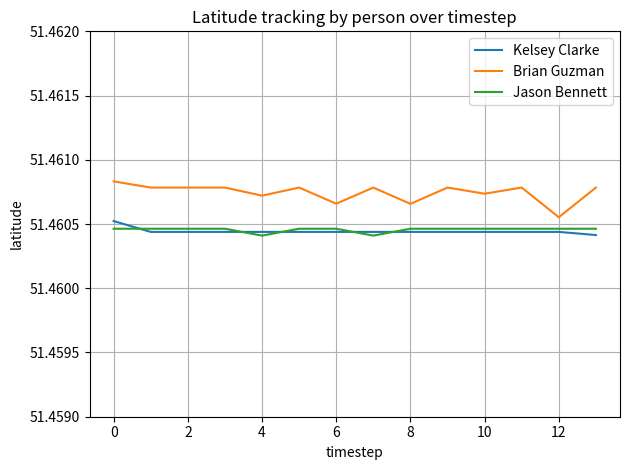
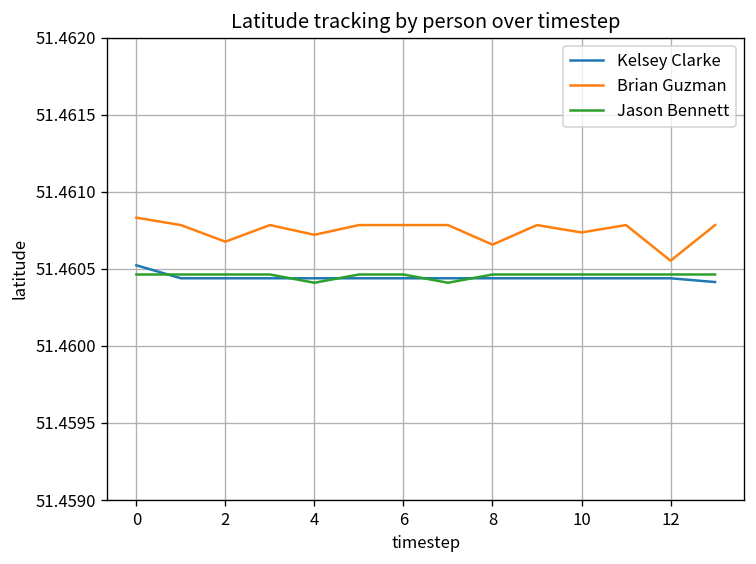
Brian Guzman, 2: 51.46078 -> 51.46068
Brian Guzman, 6: 51.46066 -> 51.46078
